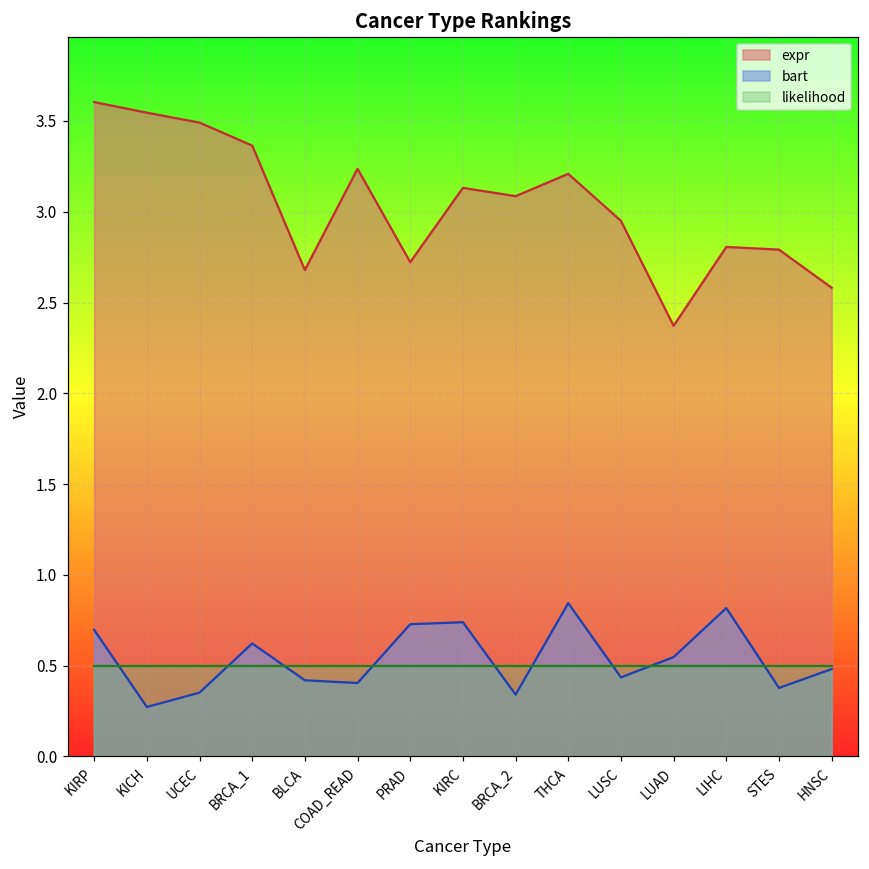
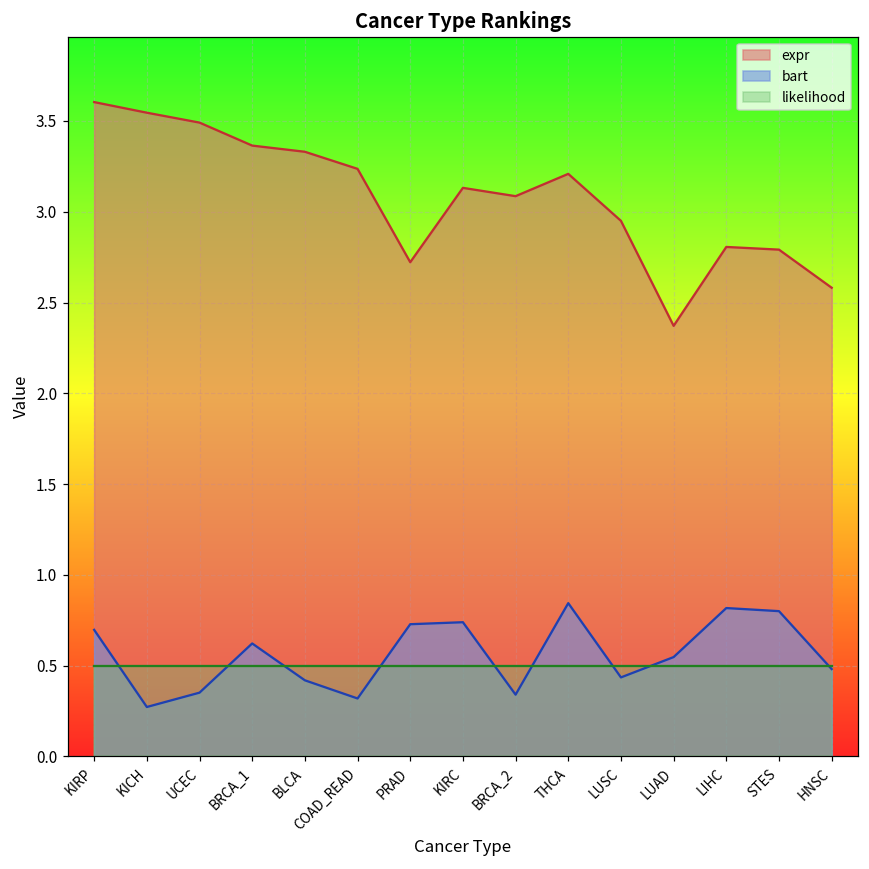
expr, BLCA: 2.68 -> 3.33
bart, COAD_READ: 0.40 -> 0.32
bart, STES: 0.38 -> 0.80
